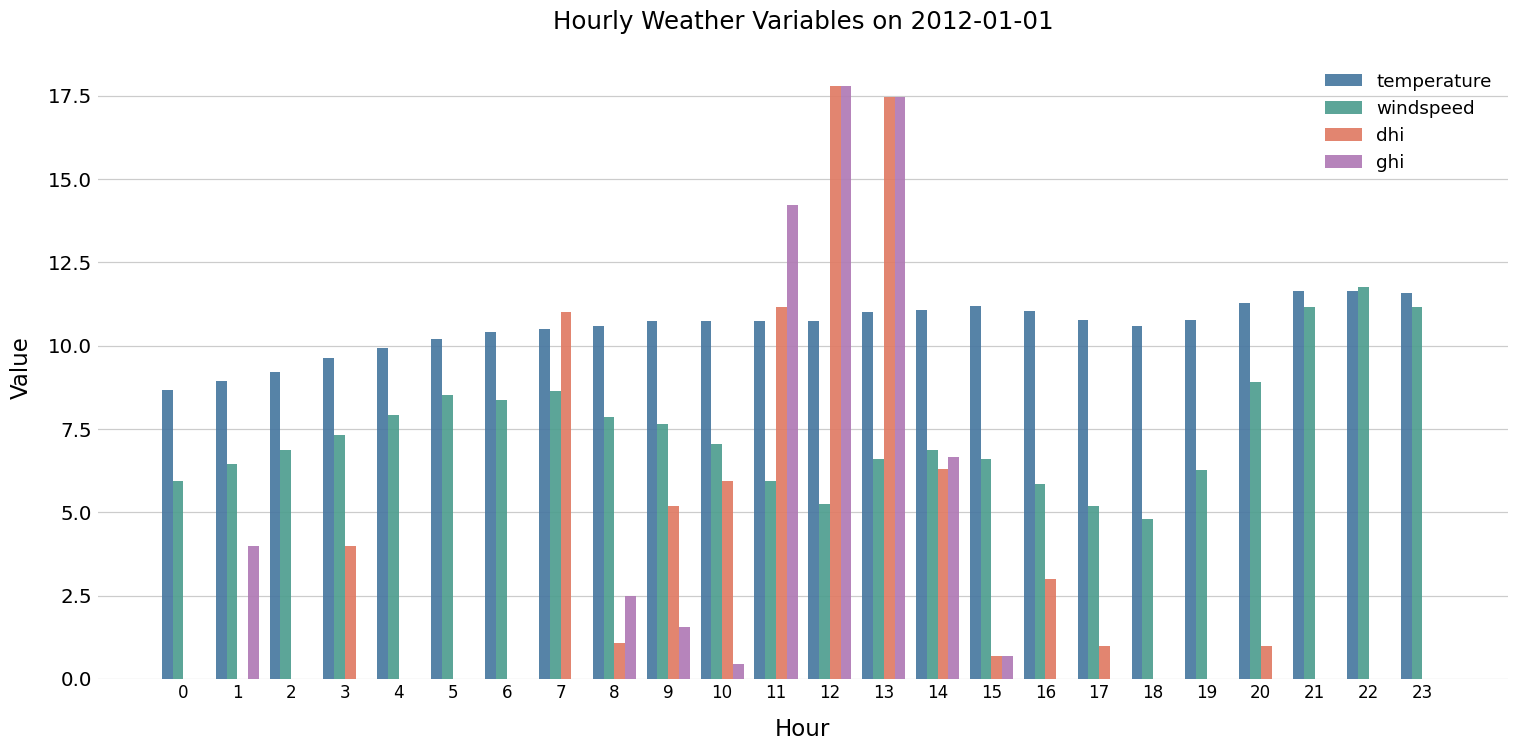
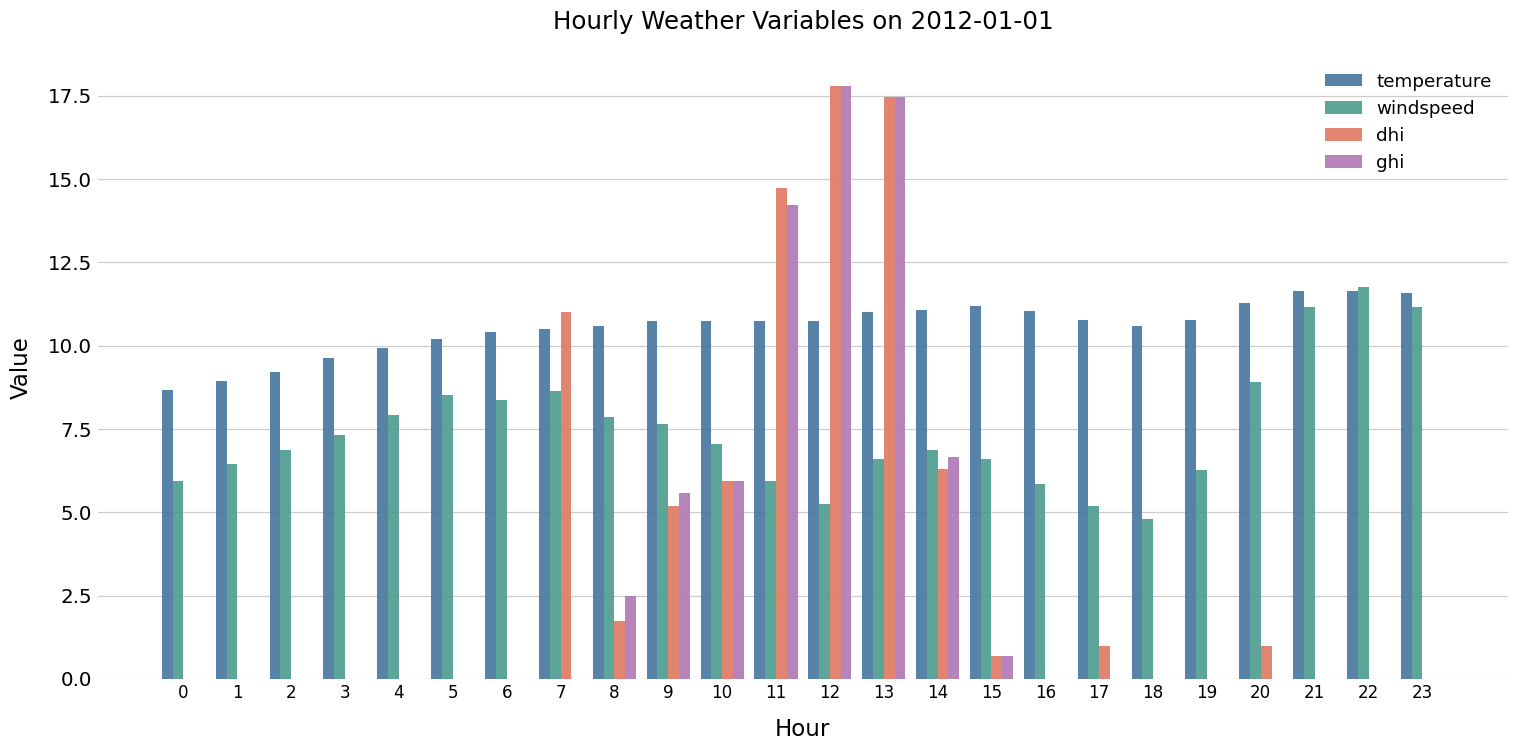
ghi, 1: 4 -> 0
dhi, 3: 4 -> 0
dhi, 8: 1.1 -> 1.7
ghi, 9: 1.6 -> 5.6
ghi, 10: 0.4 -> 5.9
dhi, 11: 11.2 -> 14.7
dhi, 16: 3 -> 0
